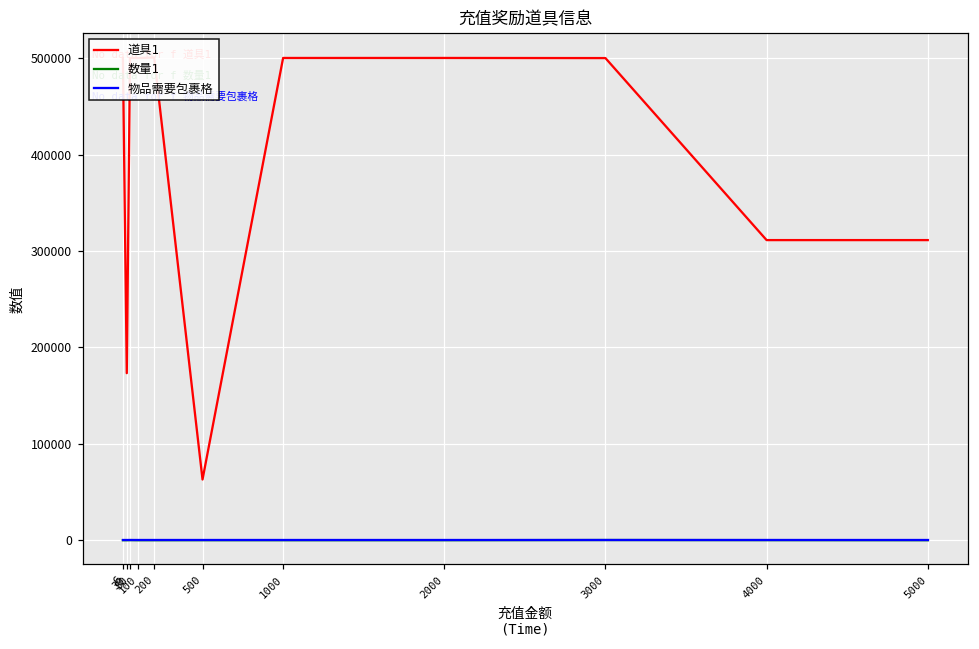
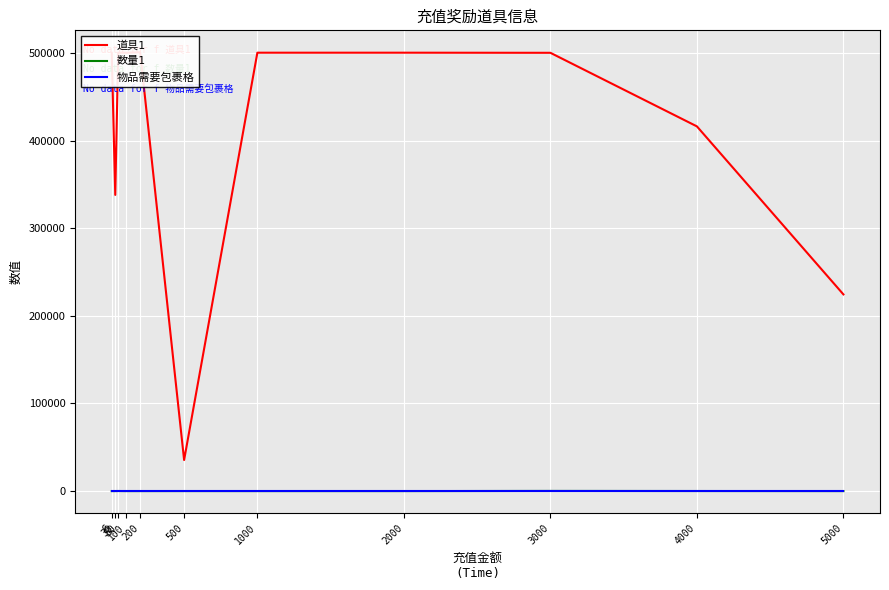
道具1, 30: 170000 -> 340000
道具1, 500: 60000 -> 40000
道具1, 4000: 310000 -> 420000
道具1, 5000: 310000 -> 220000
